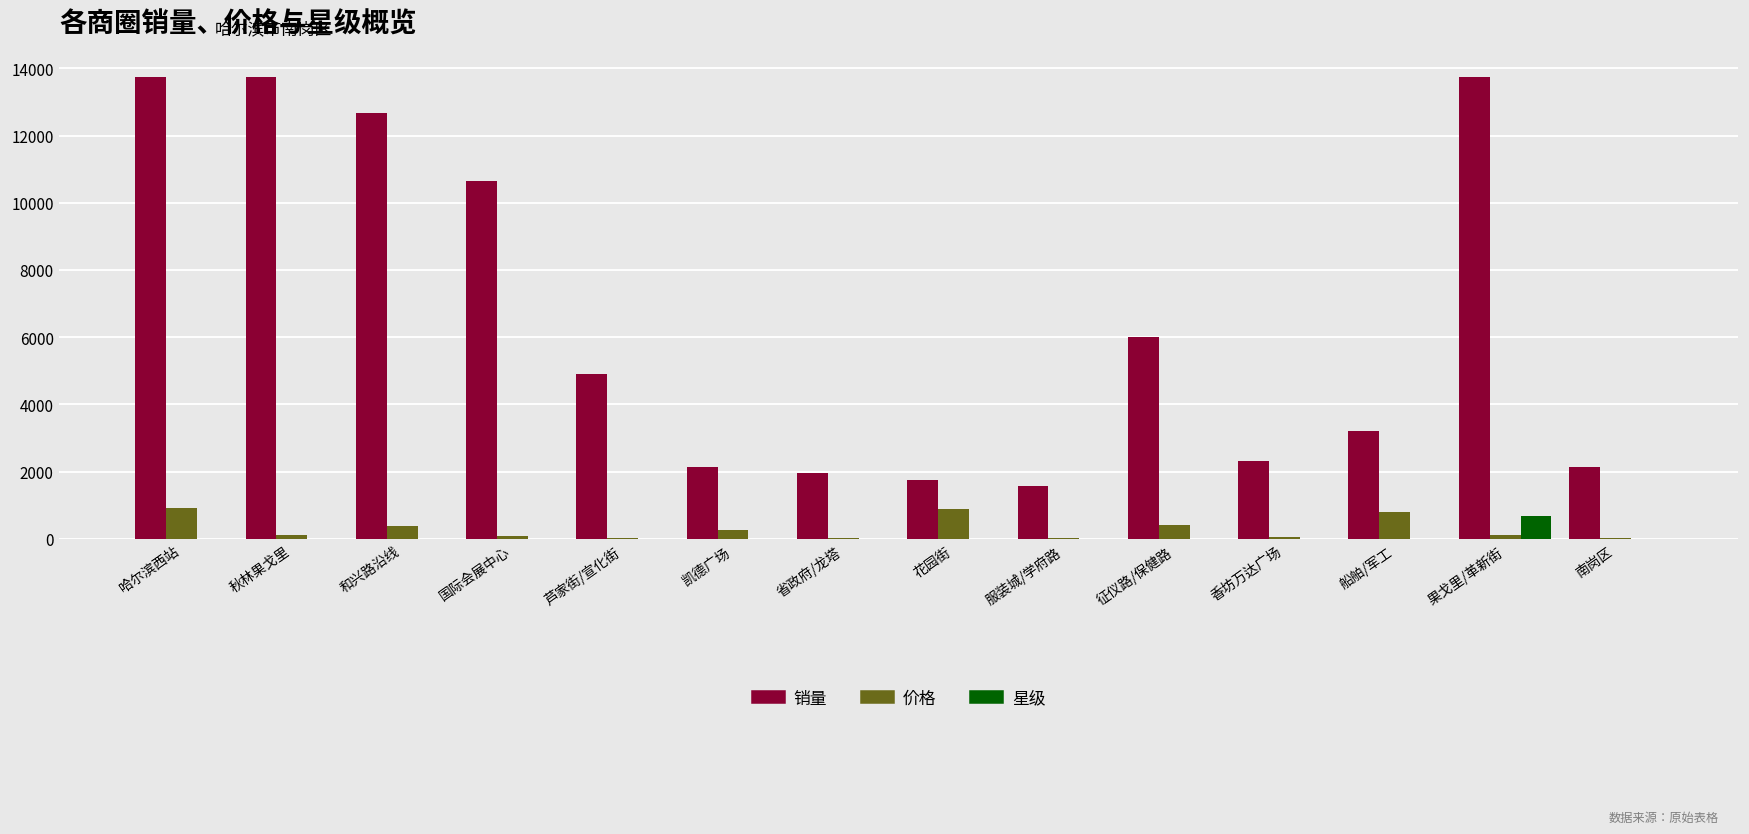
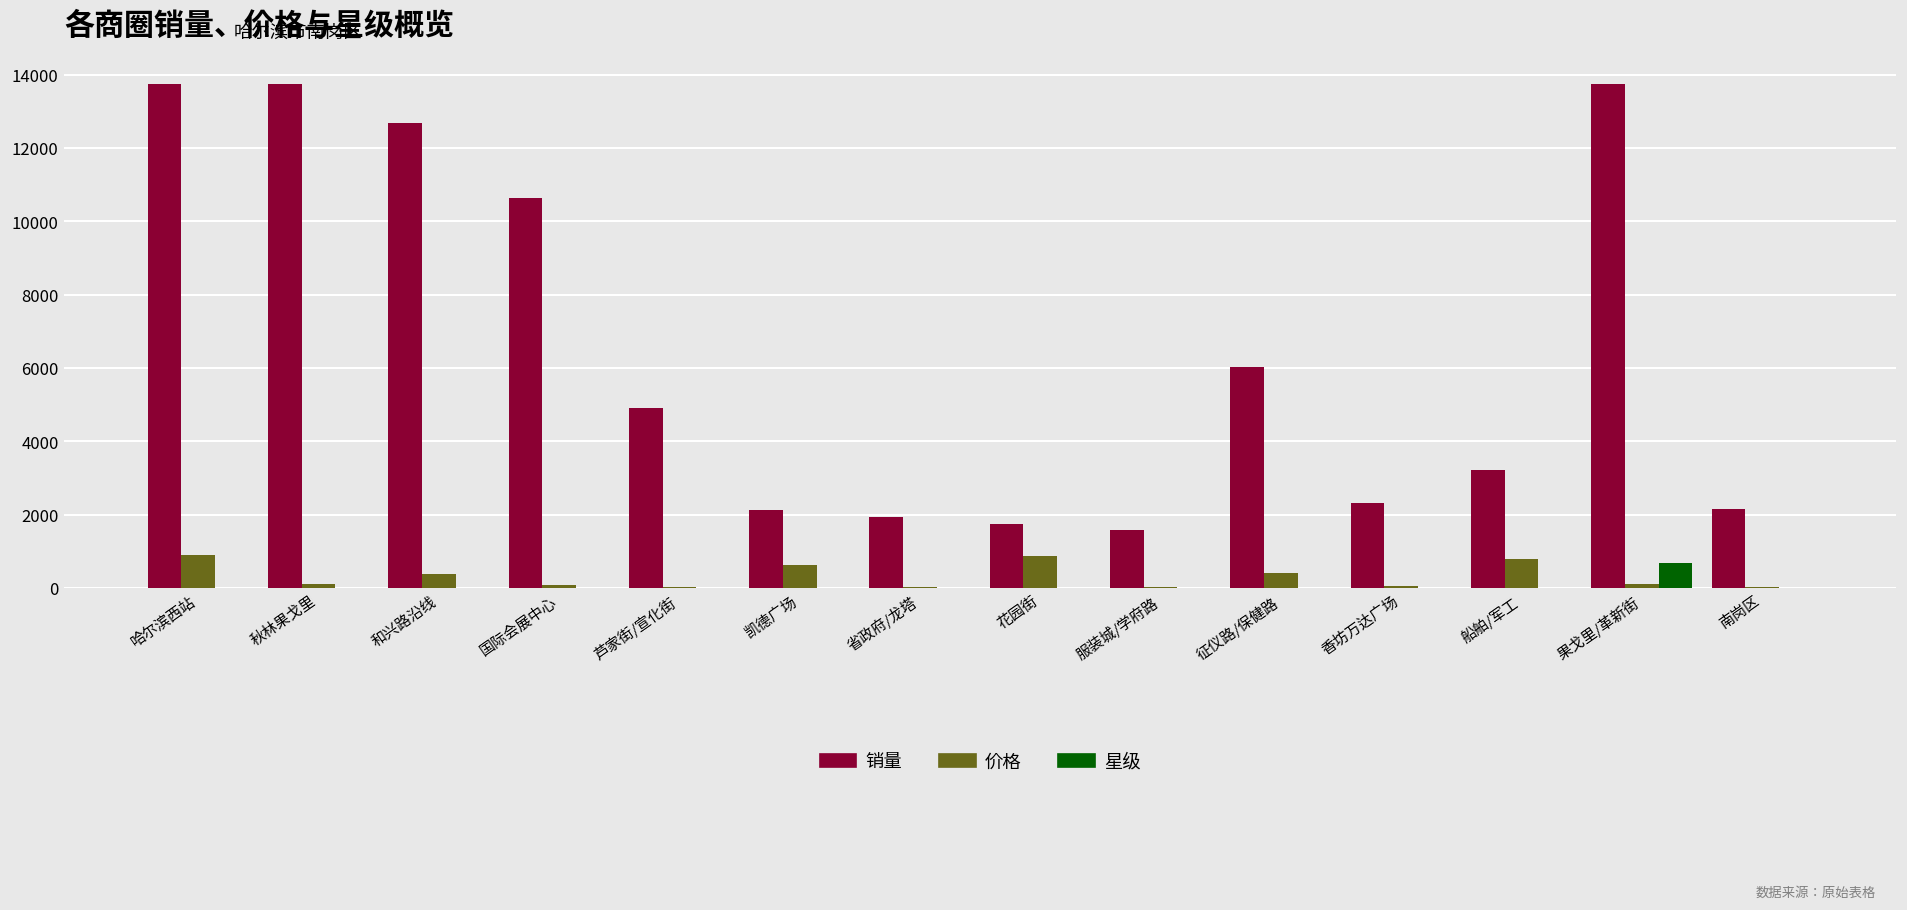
价格, 凯德广场: 300 -> 600
